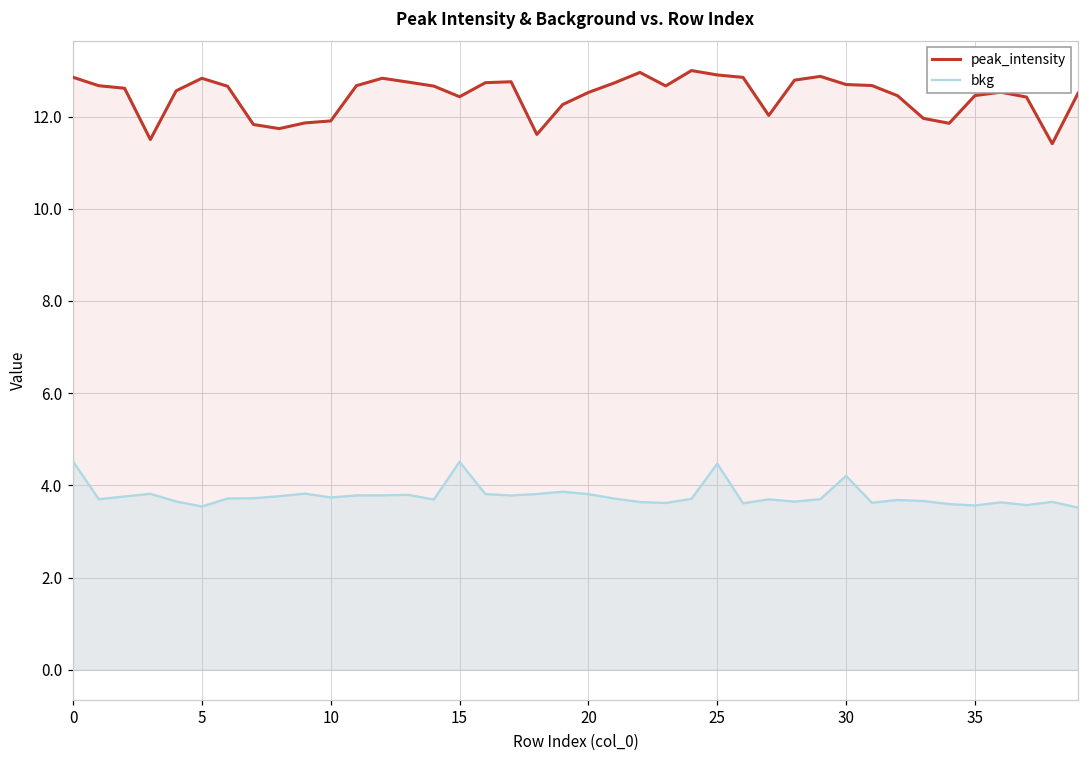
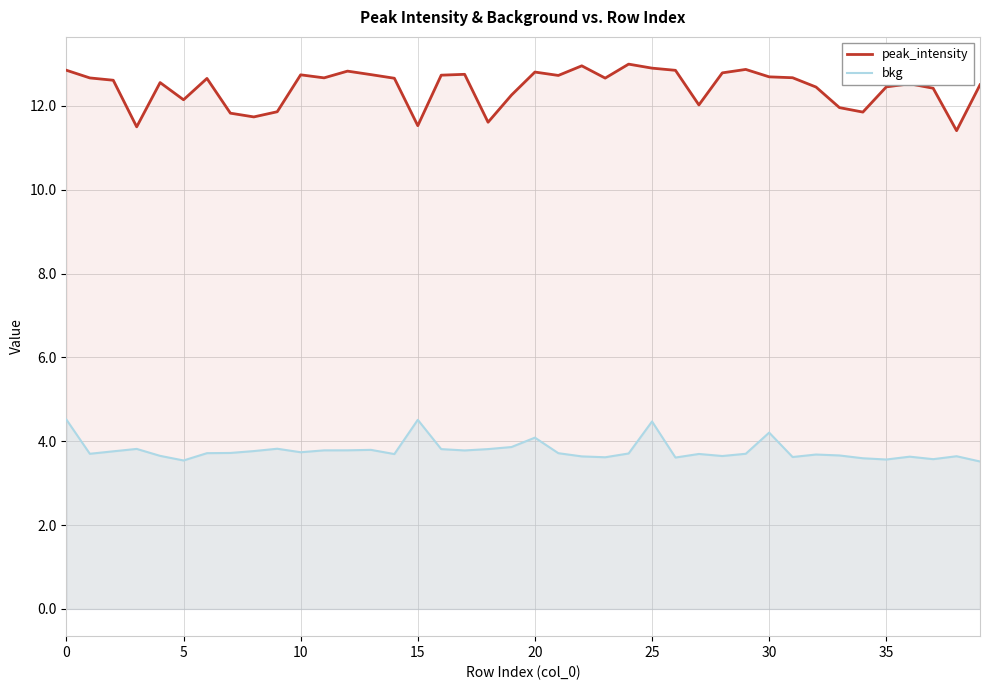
peak_intensity, 5: 12.8 -> 12.1
peak_intensity, 10: 11.9 -> 12.7
peak_intensity, 15: 12.4 -> 11.5
peak_intensity, 20: 12.5 -> 12.8
bkg, 20: 3.8 -> 4.1
